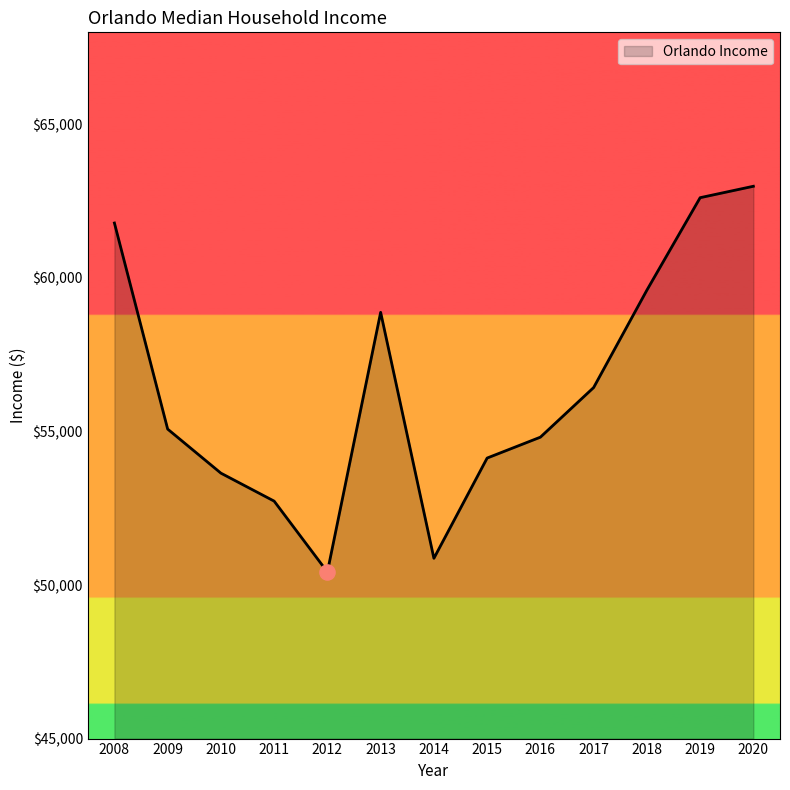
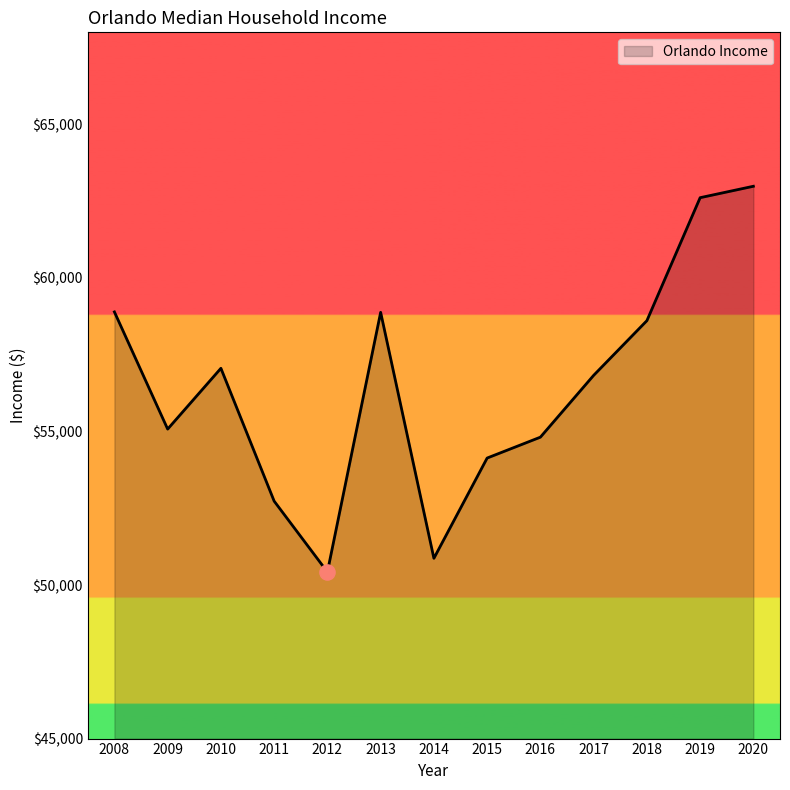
Orlando Income, 2008: $61,800 -> $58,900
Orlando Income, 2010: $53,600 -> $57,100
Orlando Income, 2017: $56,400 -> $56,800
Orlando Income, 2018: $59,600 -> $58,600
